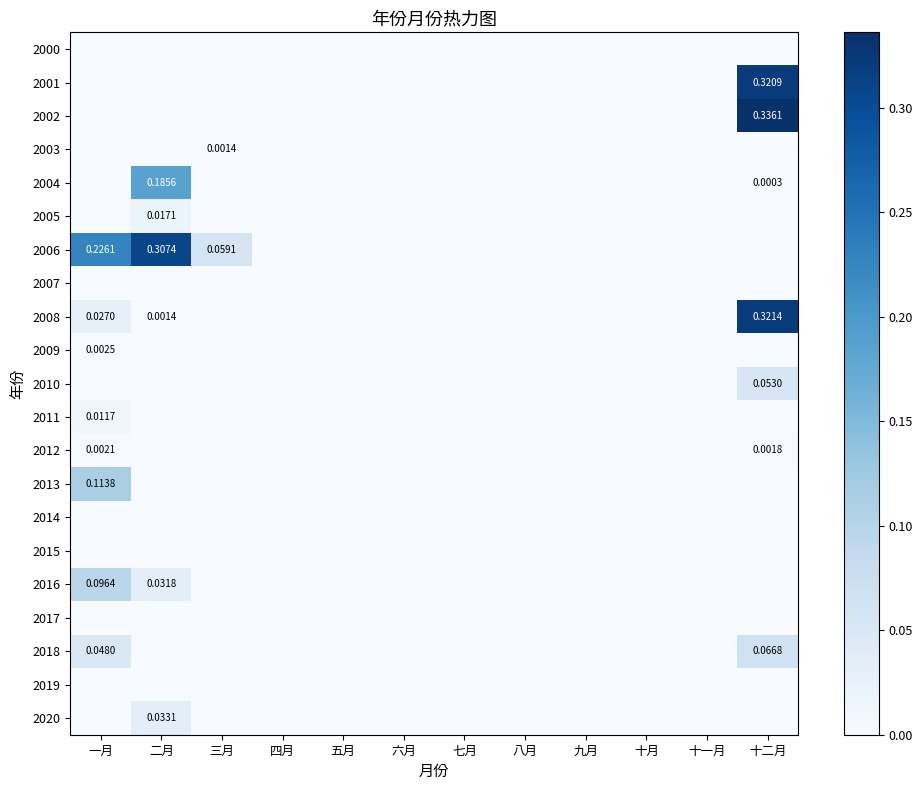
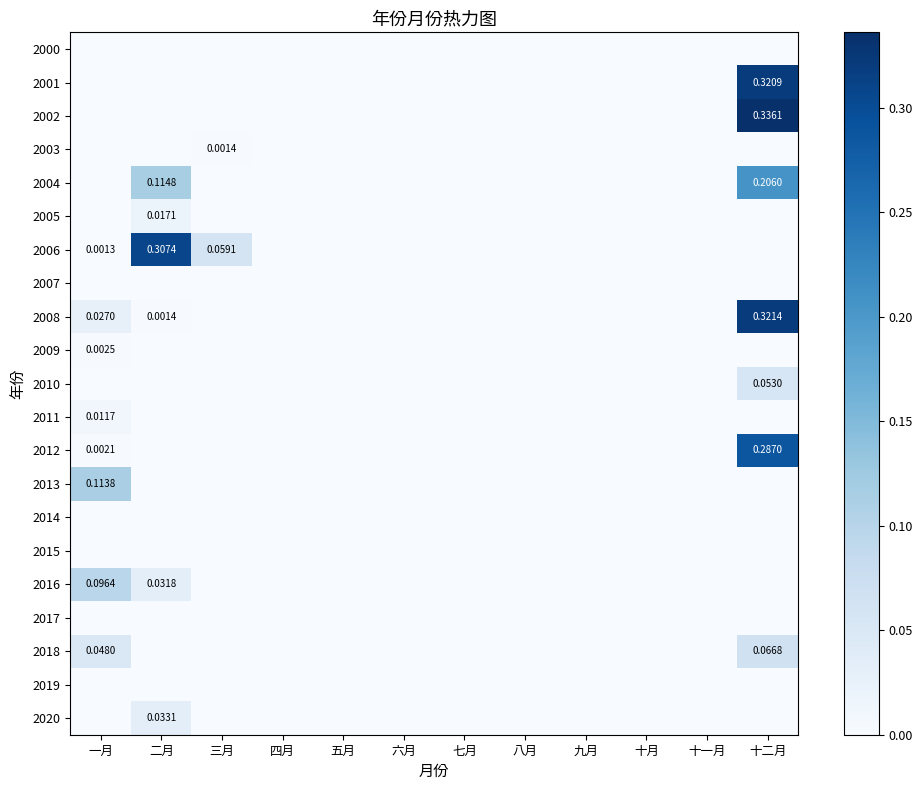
2004, 二月: 0.1856 -> 0.1148
2004, 十二月: 0.0003 -> 0.2060
2006, 一月: 0.2261 -> 0.0013
2012, 十二月: 0.0018 -> 0.2870
